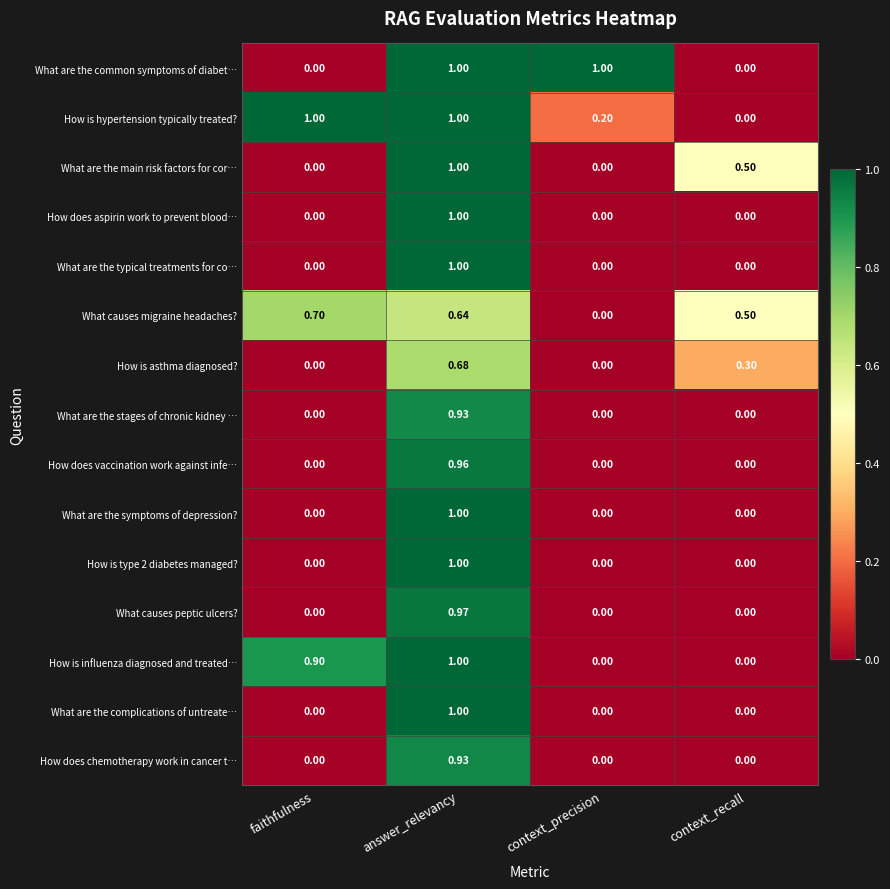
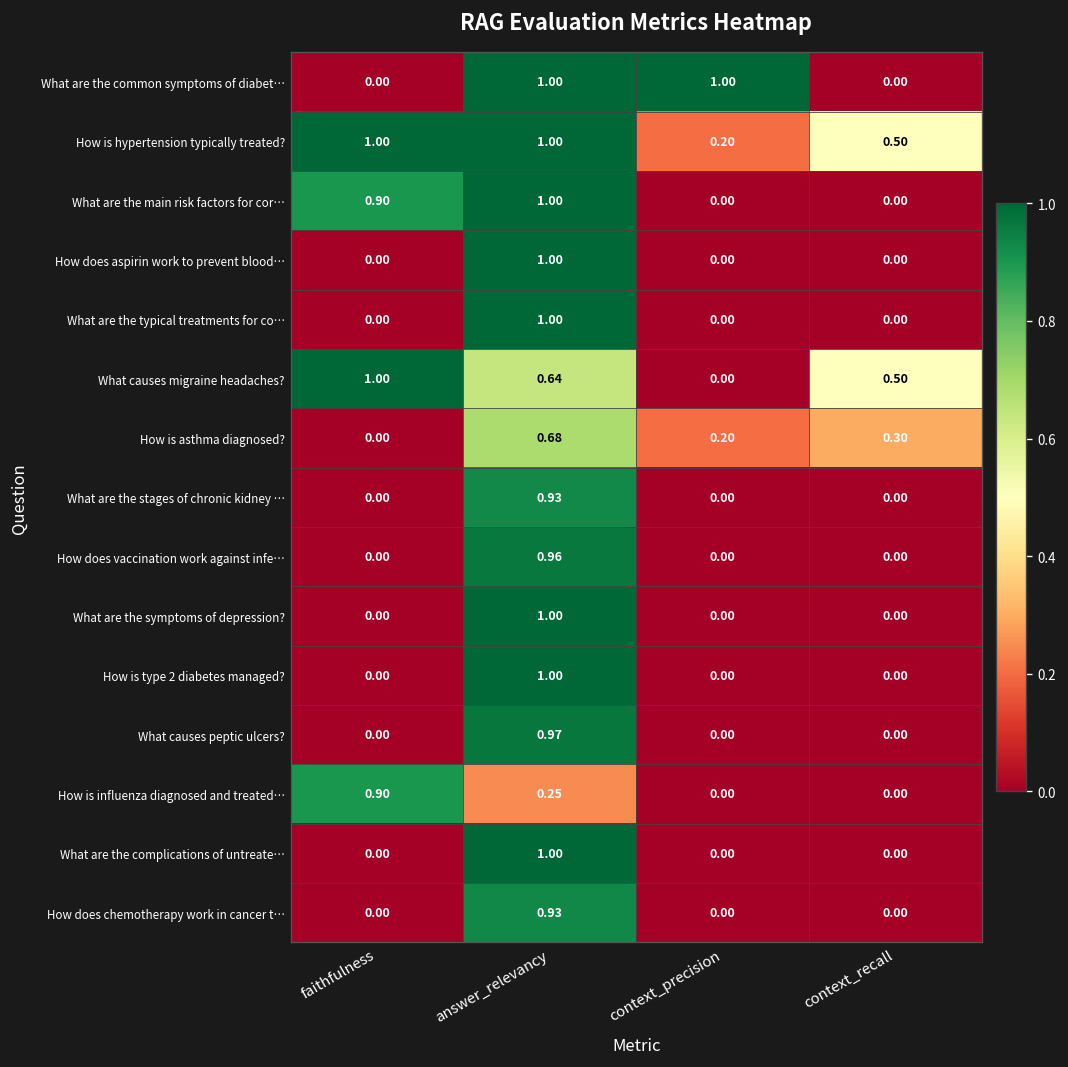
How is hypertension typically treated?, context_recall: 0.00 -> 0.50
What are the main risk factors for cor…, faithfulness: 0.00 -> 0.90
What are the main risk factors for cor…, context_recall: 0.50 -> 0.00
What causes migraine headaches?, faithfulness: 0.70 -> 1.00
How is asthma diagnosed?, context_precision: 0.00 -> 0.20
How is influenza diagnosed and treated…, answer_relevancy: 1.00 -> 0.25
